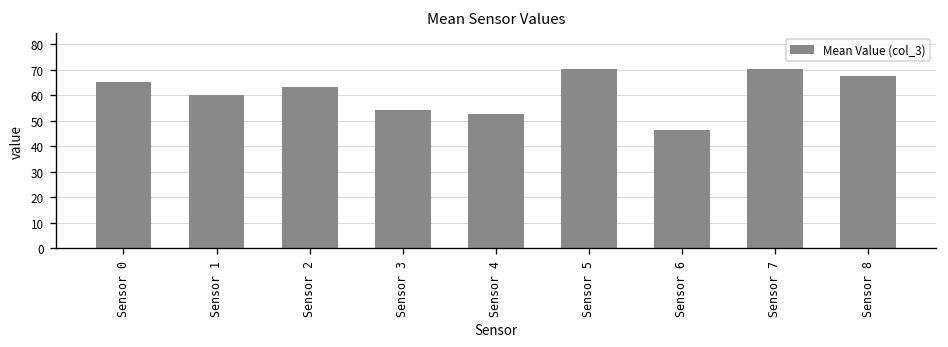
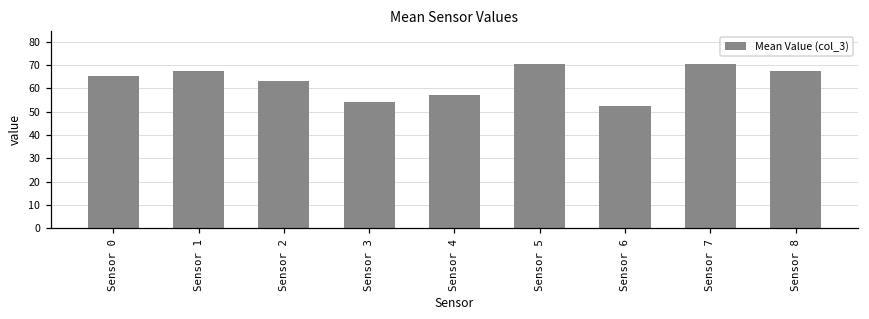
Sensor 1: 60 -> 67
Sensor 4: 53 -> 57
Sensor 6: 46 -> 52
